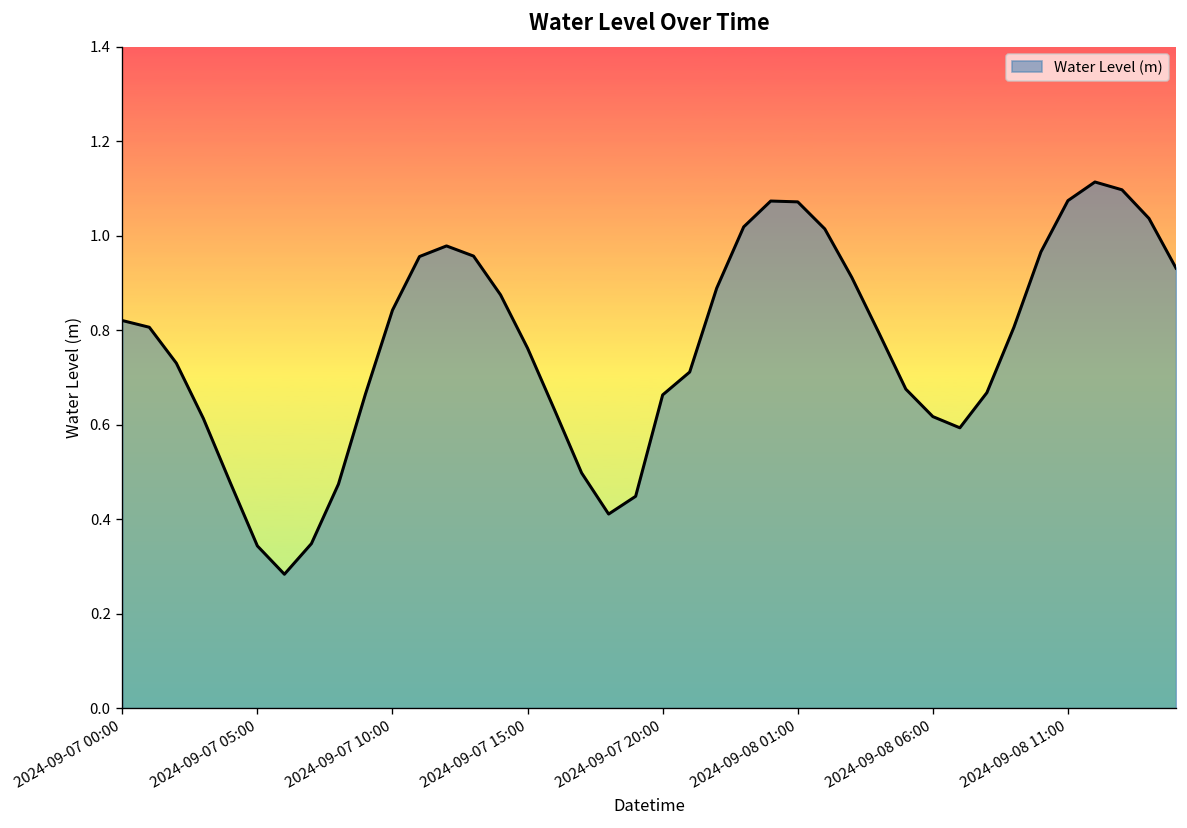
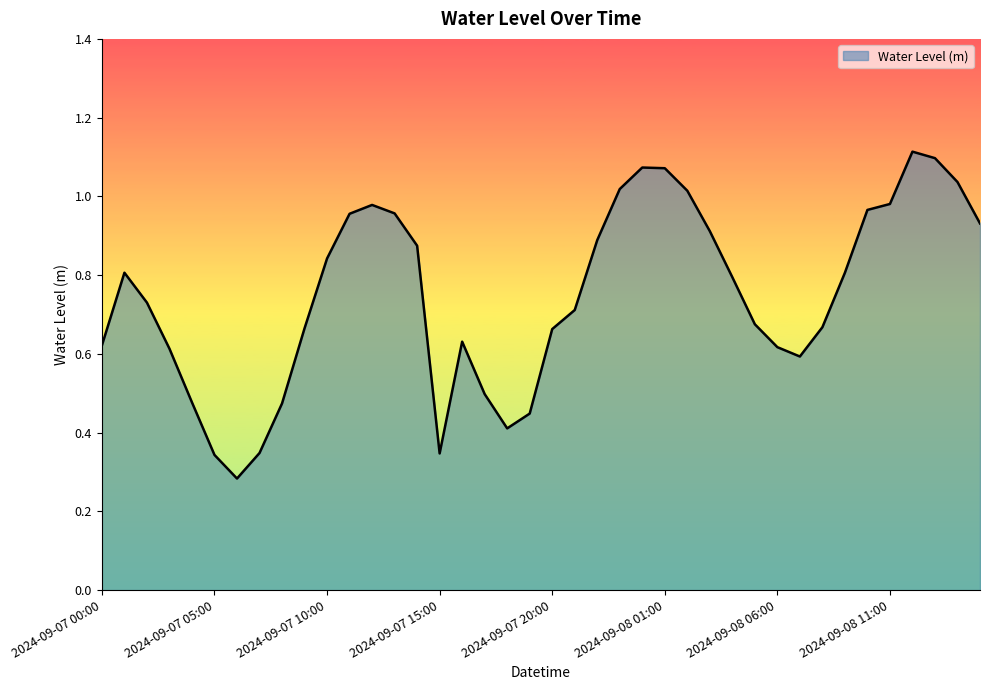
2024-09-07 00:00: 0.82 -> 0.62
2024-09-07 15:00: 0.76 -> 0.35
2024-09-08 11:00: 1.07 -> 0.98
